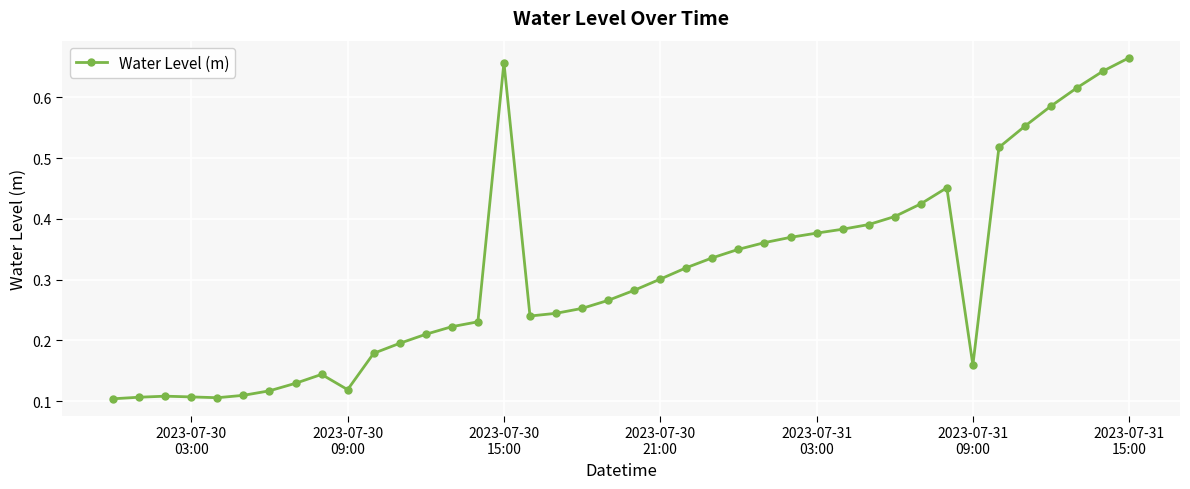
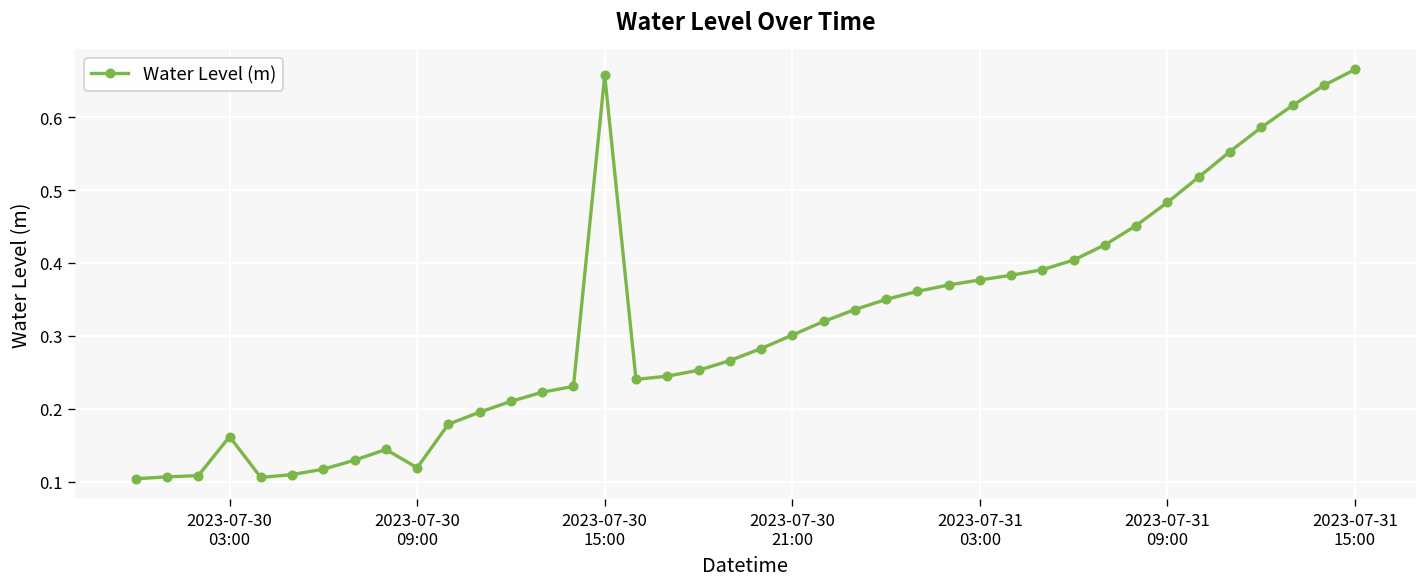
2023-07-30 03:00: 0.11 -> 0.16
2023-07-31 09:00: 0.16 -> 0.48
